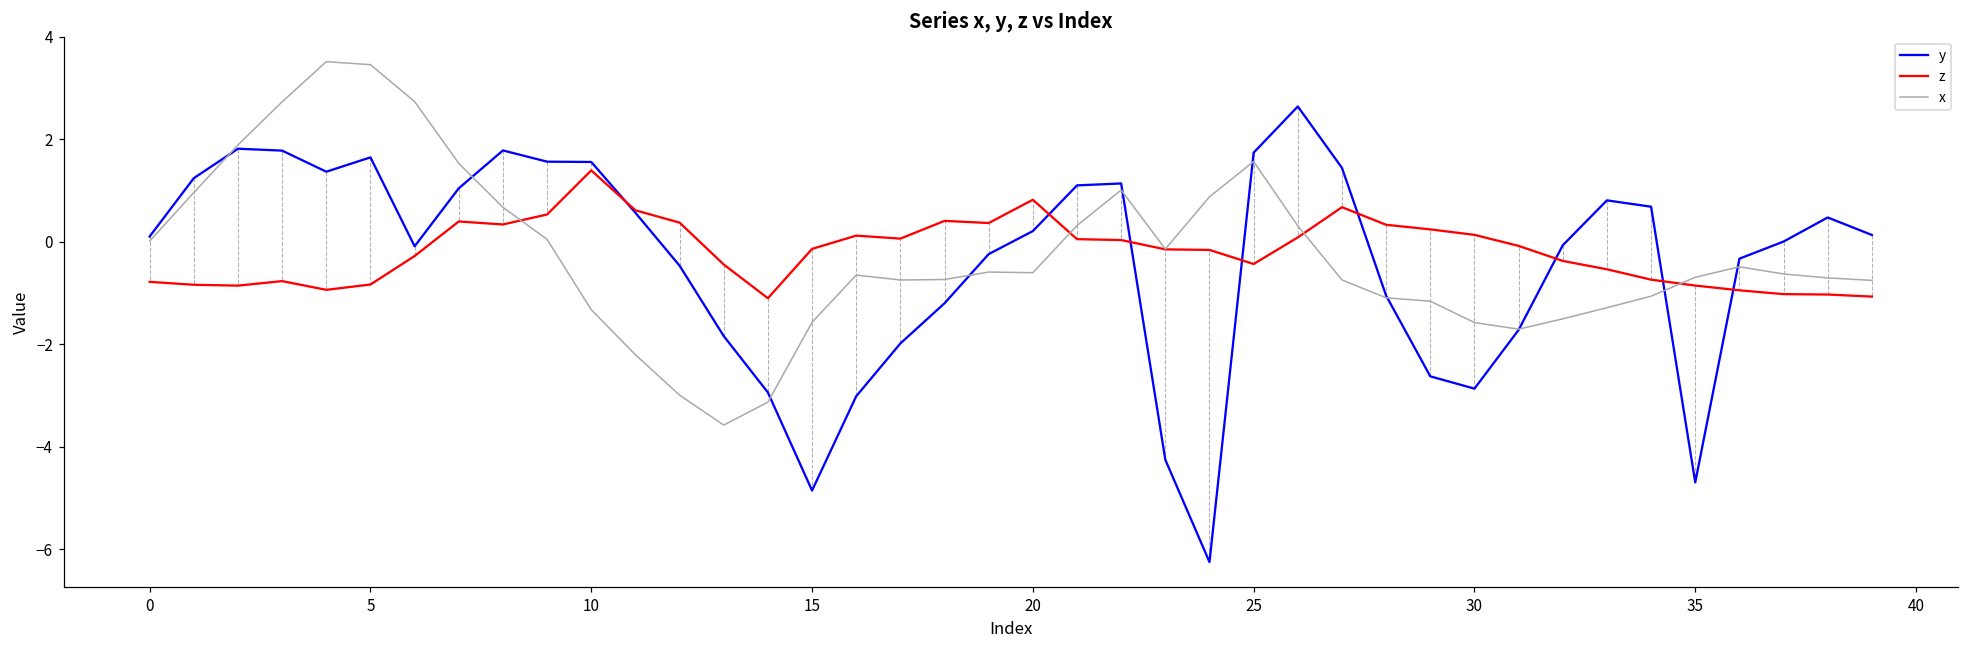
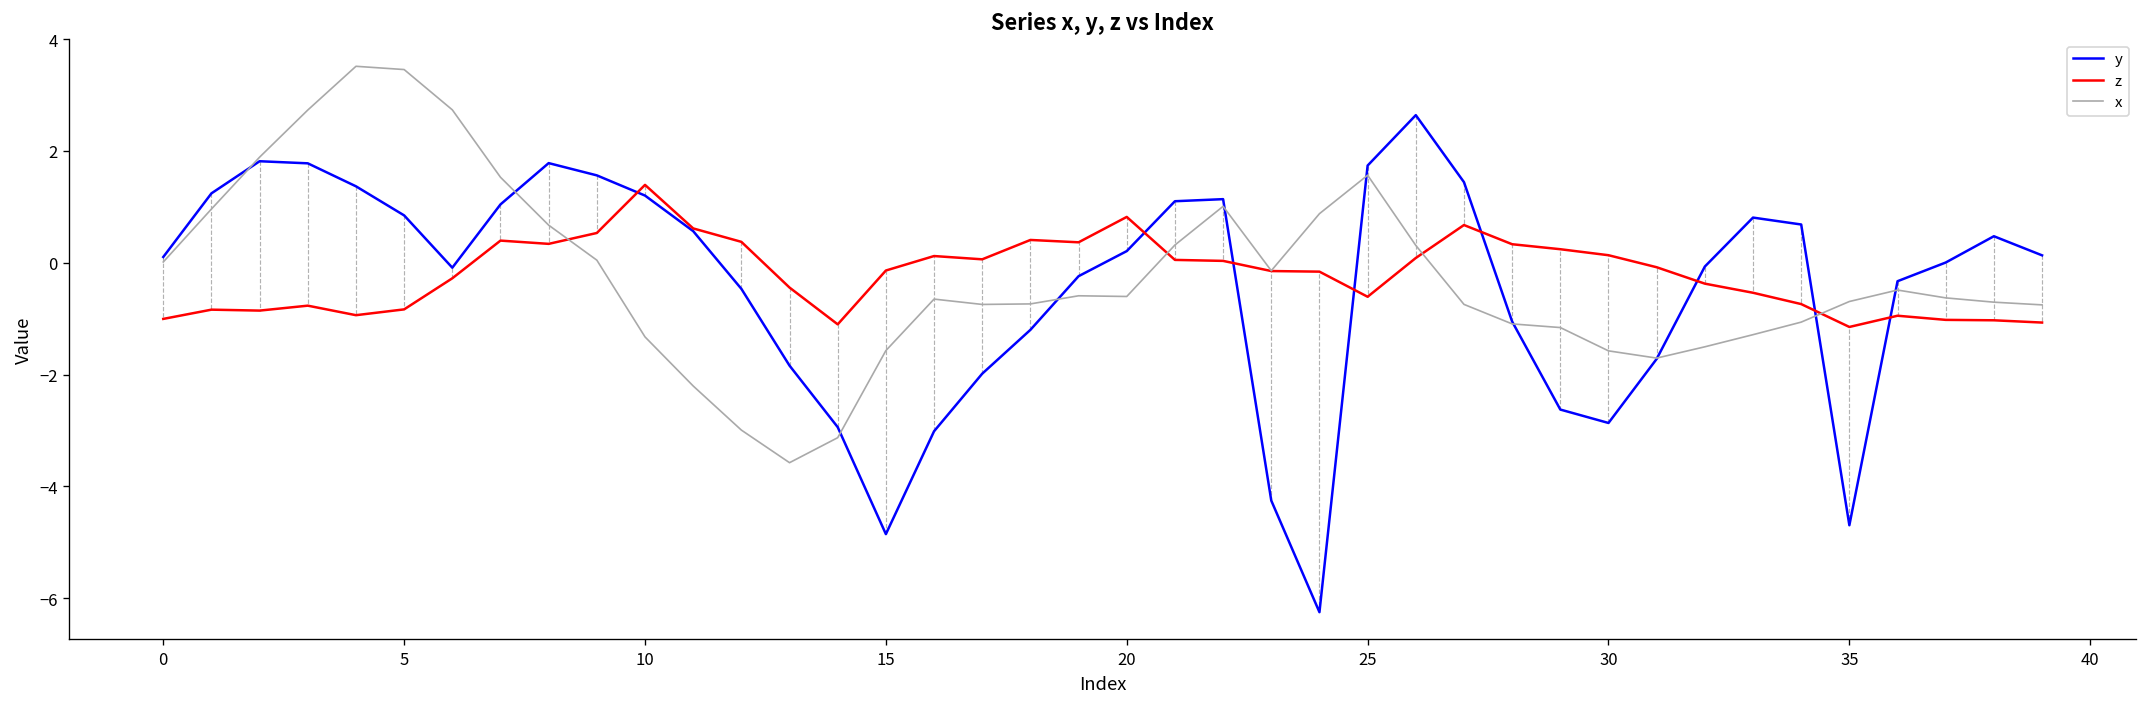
z, 0: -0.8 -> -1.0
y, 5: 1.6 -> 0.8
y, 10: 1.6 -> 1.2
z, 25: -0.4 -> -0.6
z, 35: -0.9 -> -1.1
